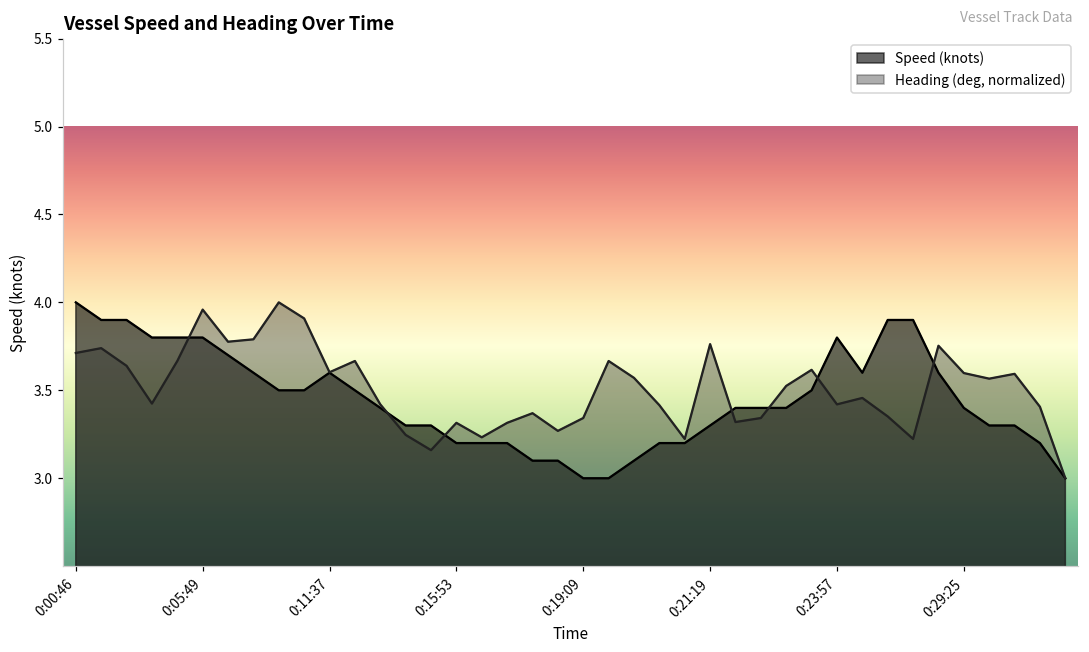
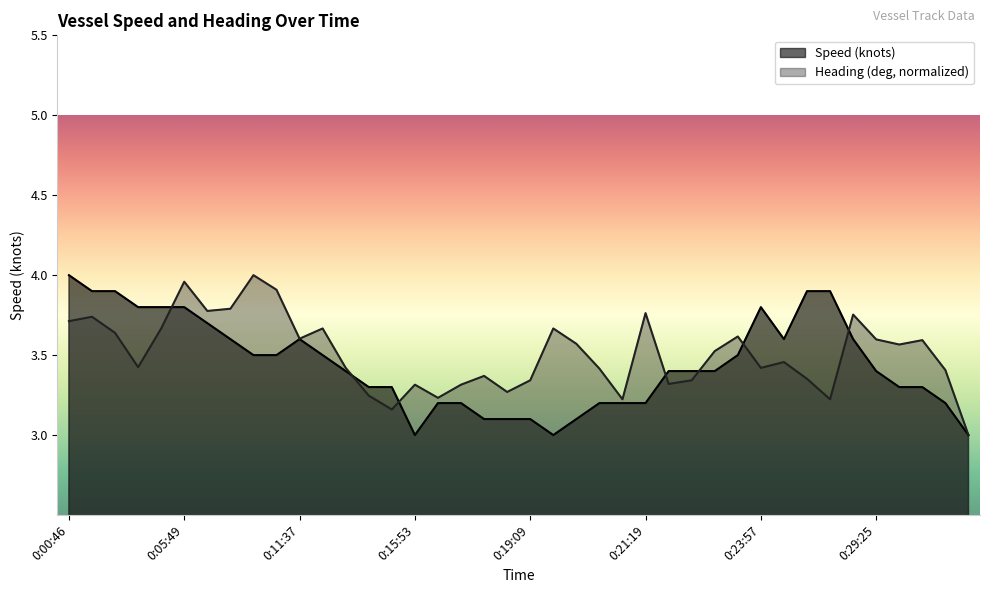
Speed (knots), 0:15:53: 3.2 -> 3.0
Speed (knots), 0:19:09: 3.0 -> 3.1
Speed (knots), 0:21:19: 3.3 -> 3.2
